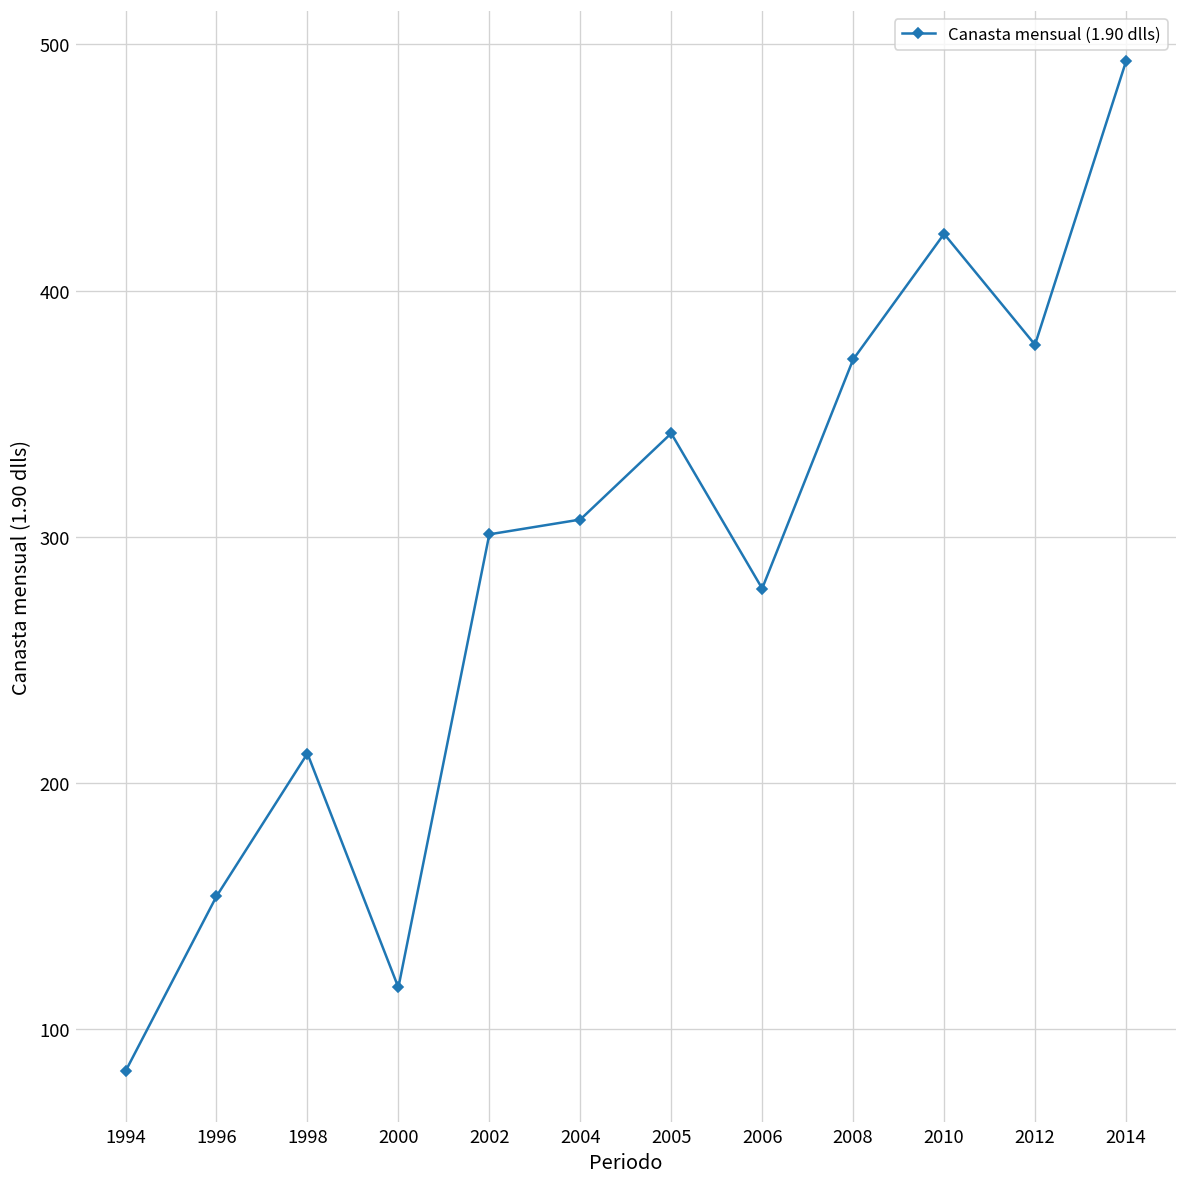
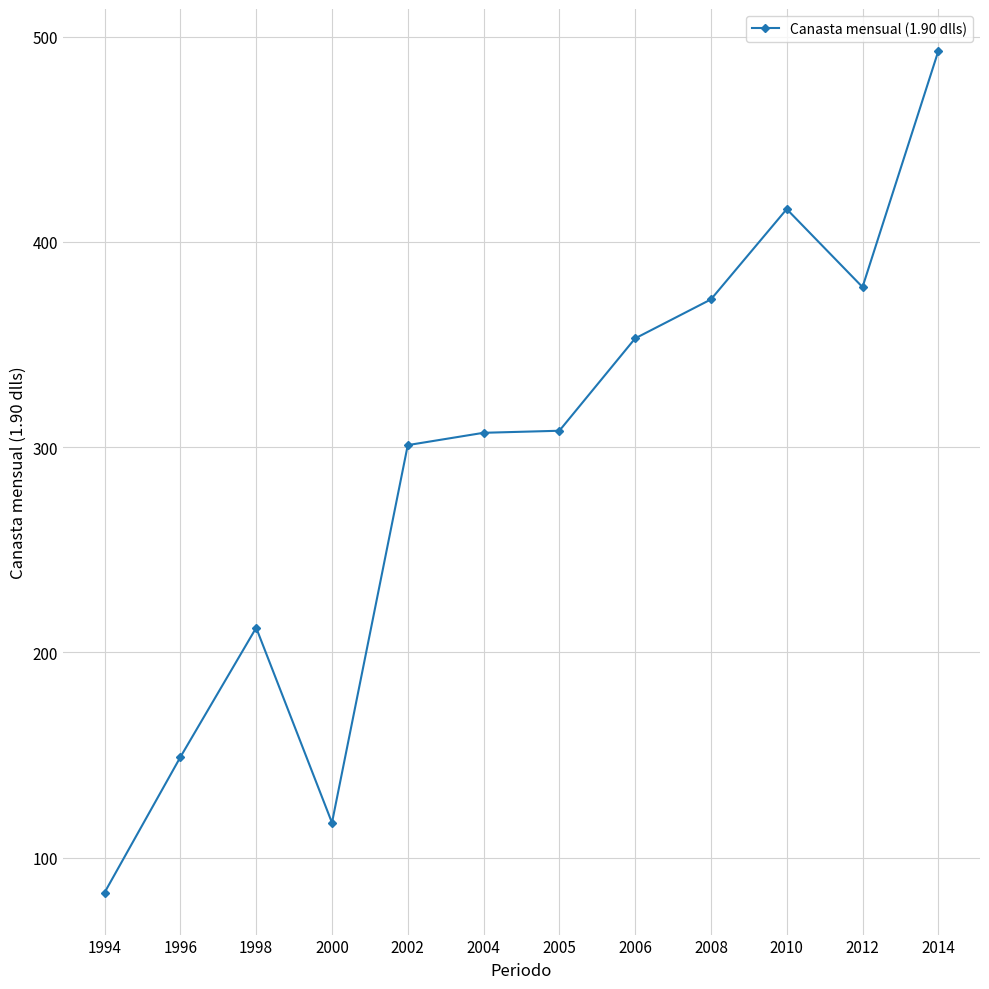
1996: 154 -> 149
2005: 342 -> 308
2006: 279 -> 353
2010: 423 -> 416
